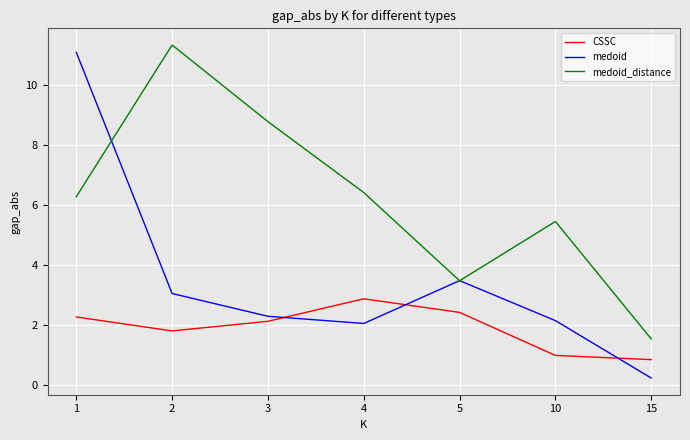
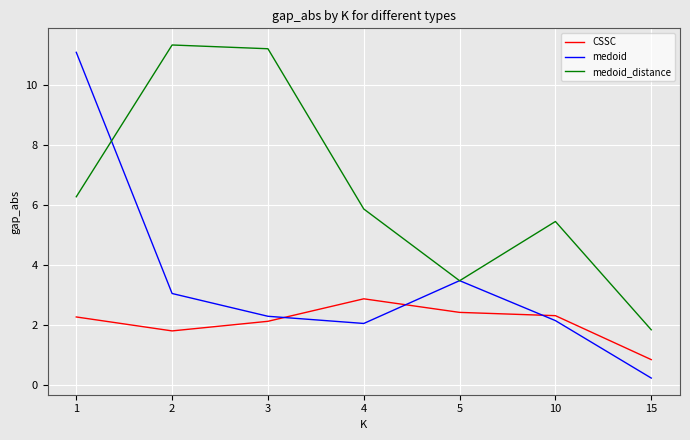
medoid_distance, 3: 8.8 -> 11.2
medoid_distance, 4: 6.4 -> 5.9
CSSC, 10: 1.0 -> 2.3
medoid_distance, 15: 1.5 -> 1.9
